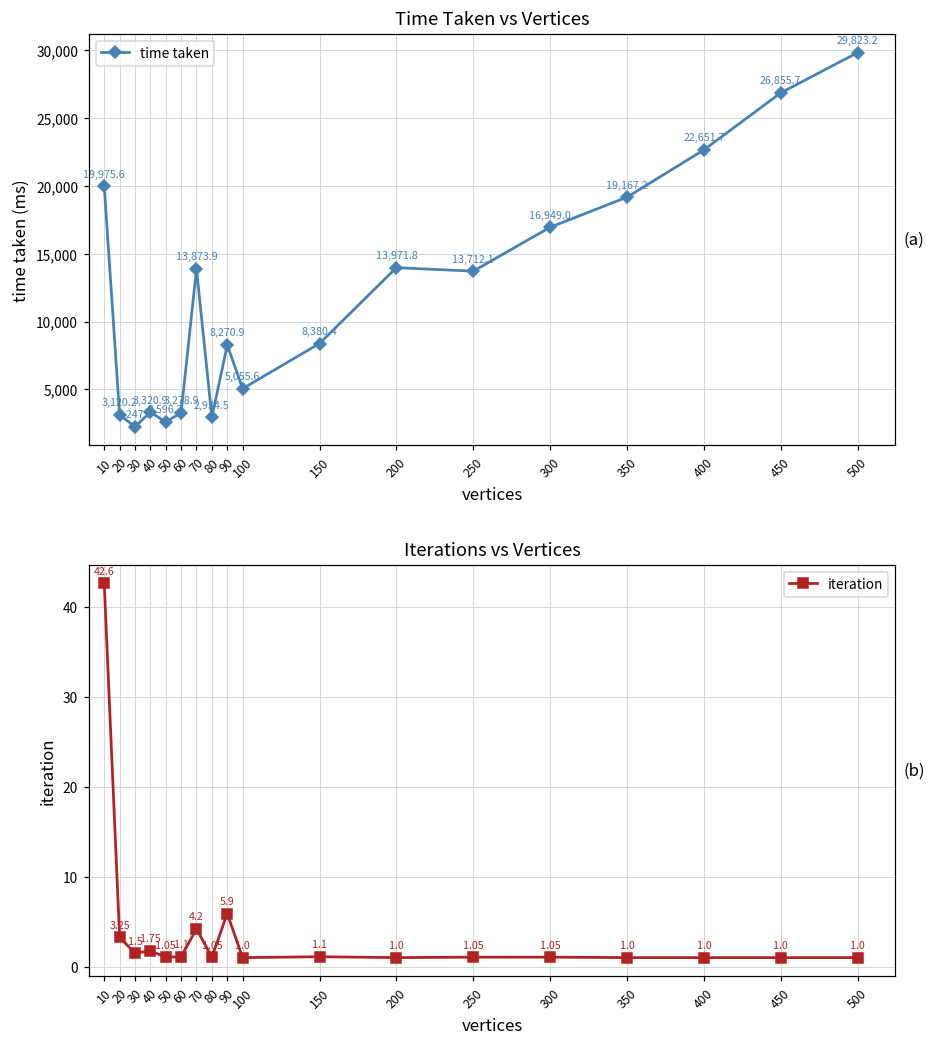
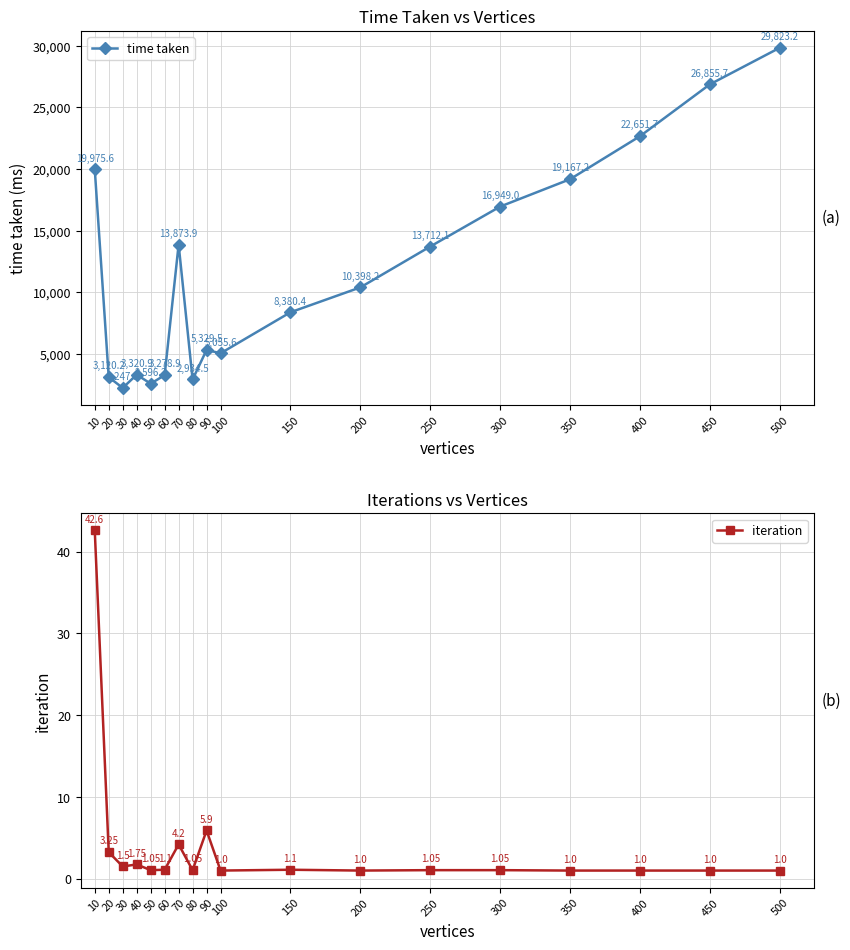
Time Taken vs Vertices, 90: 8,270.9 -> 5,329.5
Time Taken vs Vertices, 200: 13,971.8 -> 10,398.2
